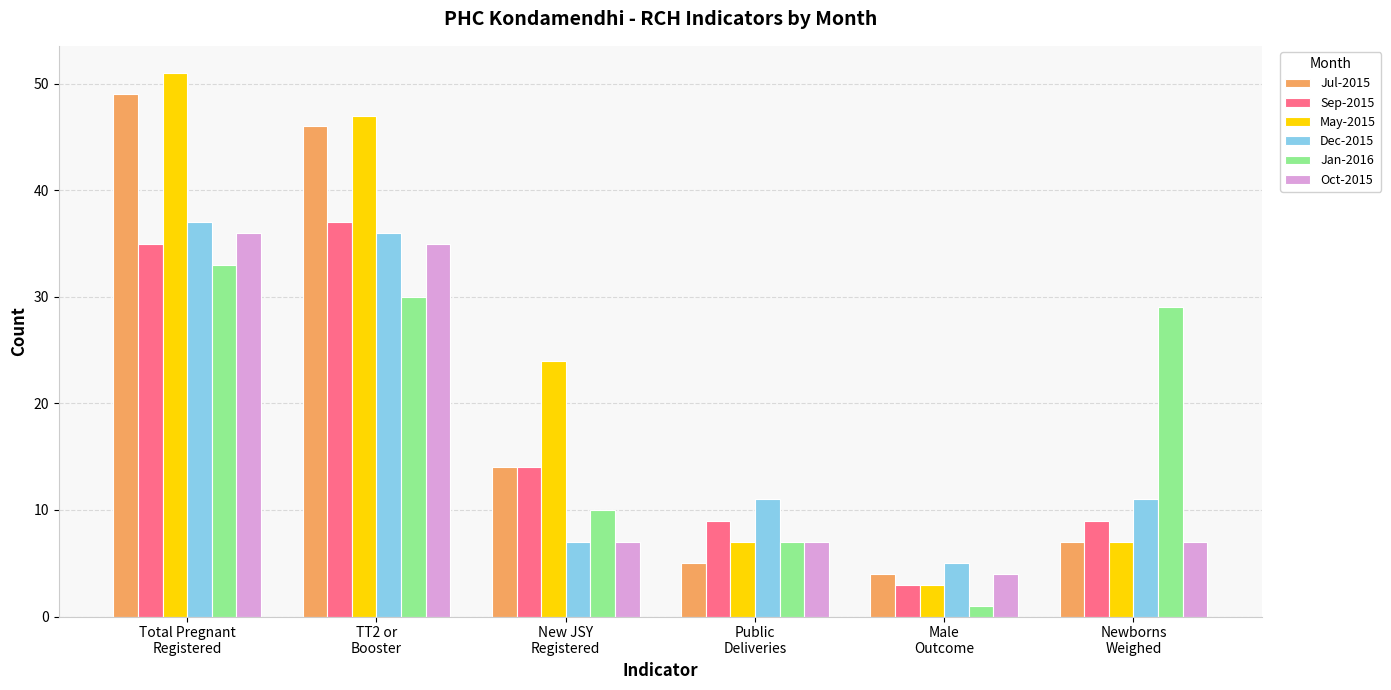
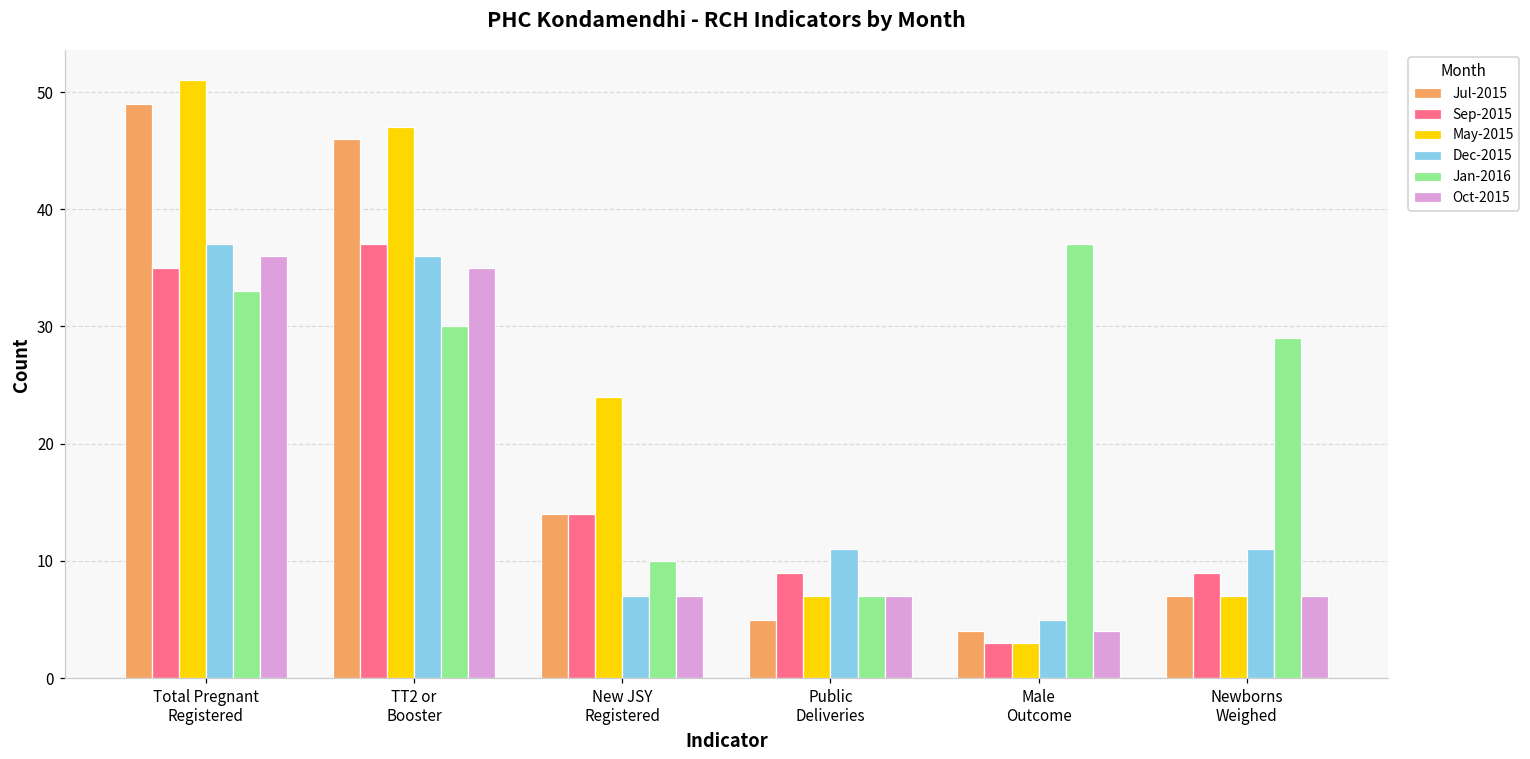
Jan-2016, Male Outcome: 1 -> 37
